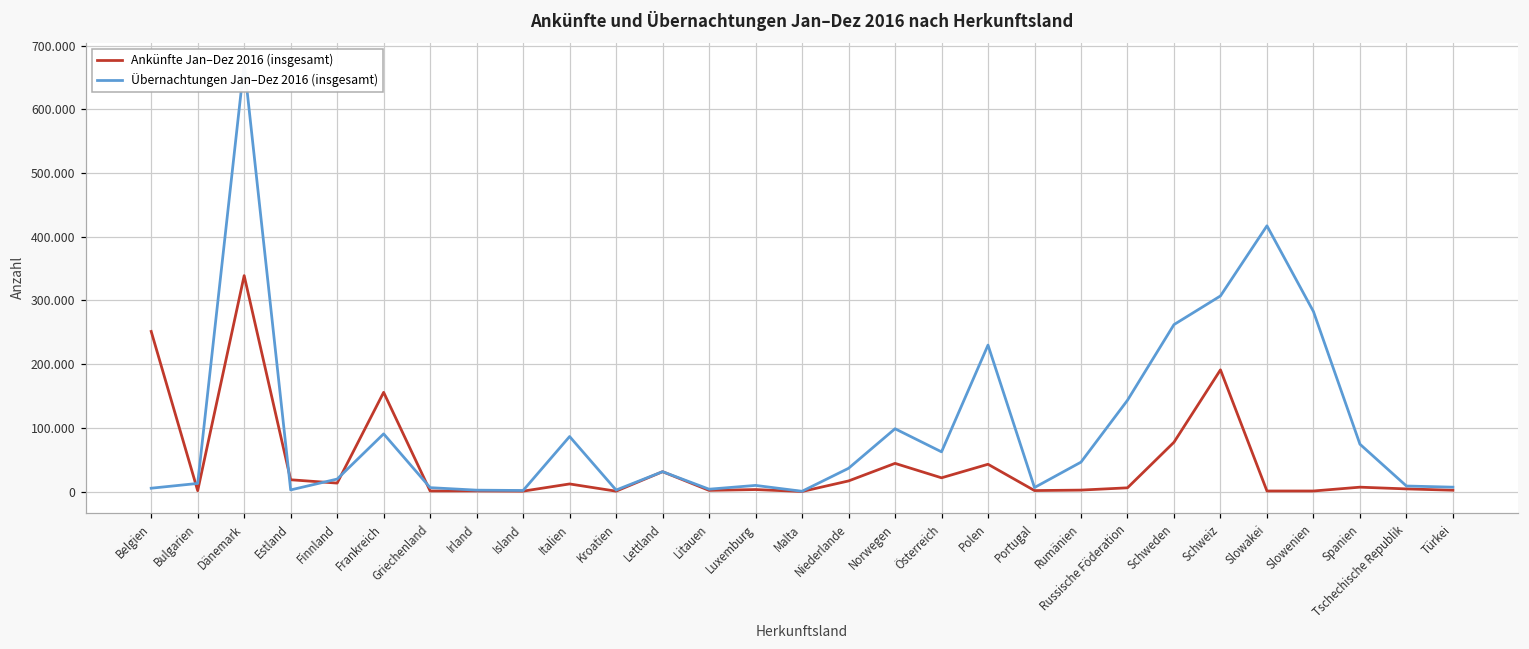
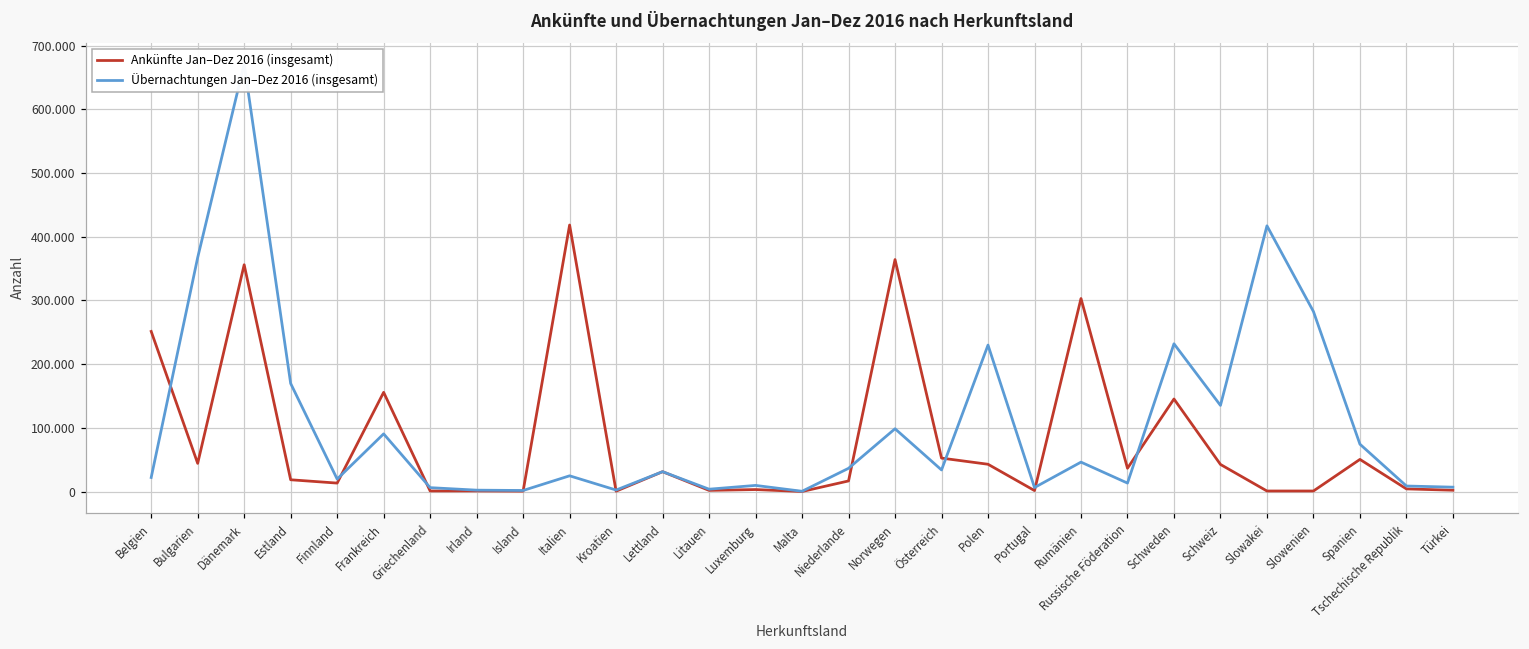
Übernachtungen Jan–Dez 2016 (insgesamt), Belgien: 10 -> 20
Ankünfte Jan–Dez 2016 (insgesamt), Bulgarien: 0 -> 40
Übernachtungen Jan–Dez 2016 (insgesamt), Bulgarien: 10 -> 370
Ankünfte Jan–Dez 2016 (insgesamt), Dänemark: 340 -> 360
Übernachtungen Jan–Dez 2016 (insgesamt), Estland: 0 -> 170
Ankünfte Jan–Dez 2016 (insgesamt), Italien: 10 -> 420
Übernachtungen Jan–Dez 2016 (insgesamt), Italien: 90 -> 20
Ankünfte Jan–Dez 2016 (insgesamt), Norwegen: 40 -> 360
Ankünfte Jan–Dez 2016 (insgesamt), Österreich: 20 -> 50
Übernachtungen Jan–Dez 2016 (insgesamt), Österreich: 60 -> 30
Ankünfte Jan–Dez 2016 (insgesamt), Rumänien: 0 -> 300
Ankünfte Jan–Dez 2016 (insgesamt), Russische Föderation: 10 -> 40
Übernachtungen Jan–Dez 2016 (insgesamt), Russische Föderation: 140 -> 10
Ankünfte Jan–Dez 2016 (insgesamt), Schweden: 80 -> 150
Übernachtungen Jan–Dez 2016 (insgesamt), Schweden: 260 -> 230
Ankünfte Jan–Dez 2016 (insgesamt), Schweiz: 190 -> 40
Übernachtungen Jan–Dez 2016 (insgesamt), Schweiz: 310 -> 140
Ankünfte Jan–Dez 2016 (insgesamt), Spanien: 10 -> 50
